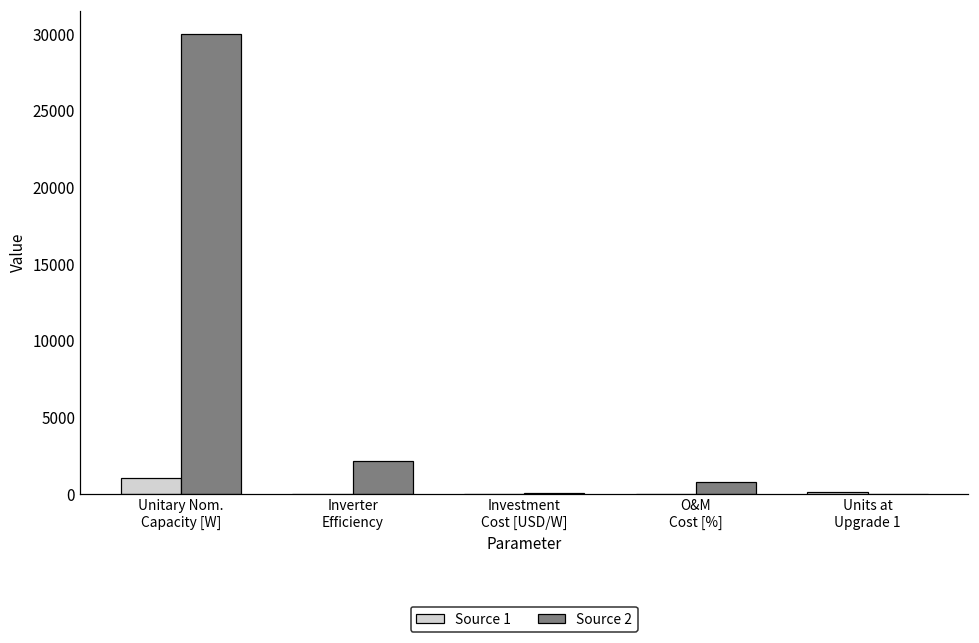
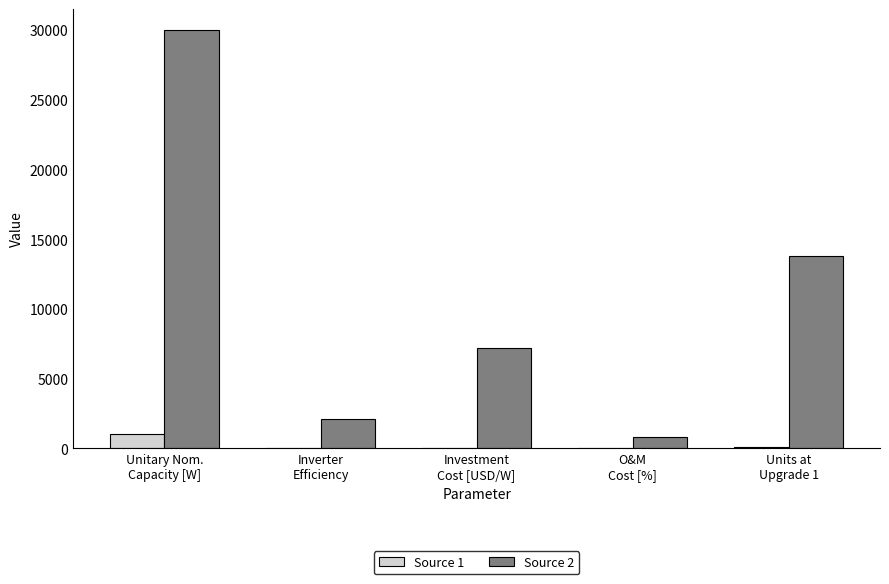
Source 2, Investment Cost [USD/W]: 0 -> 7200
Source 2, Units at Upgrade 1: 0 -> 13800
